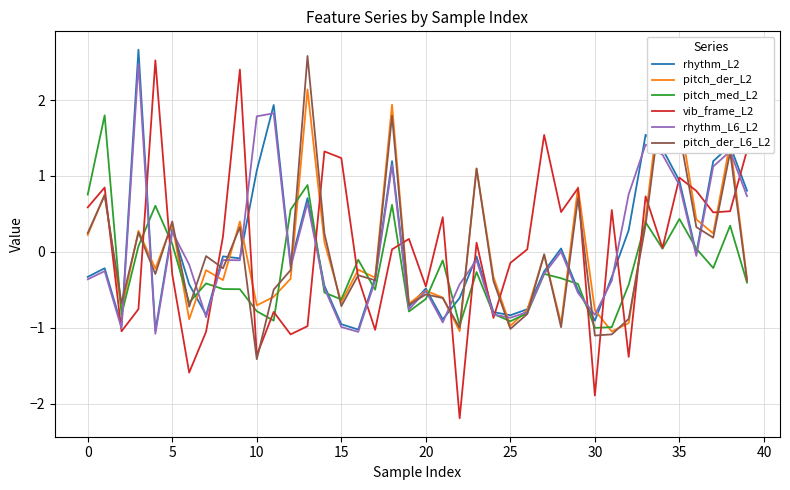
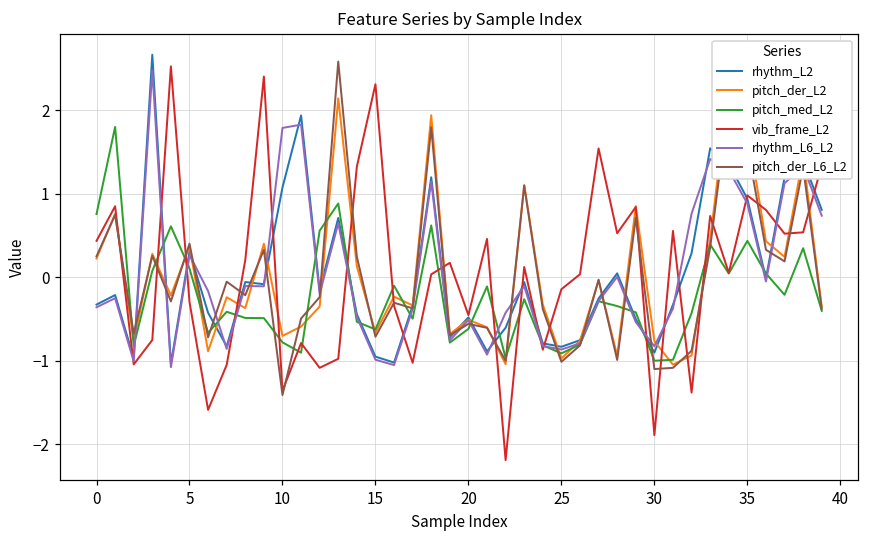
vib_frame_L2, 0: 0.6 -> 0.4
vib_frame_L2, 15: 1.2 -> 2.3
